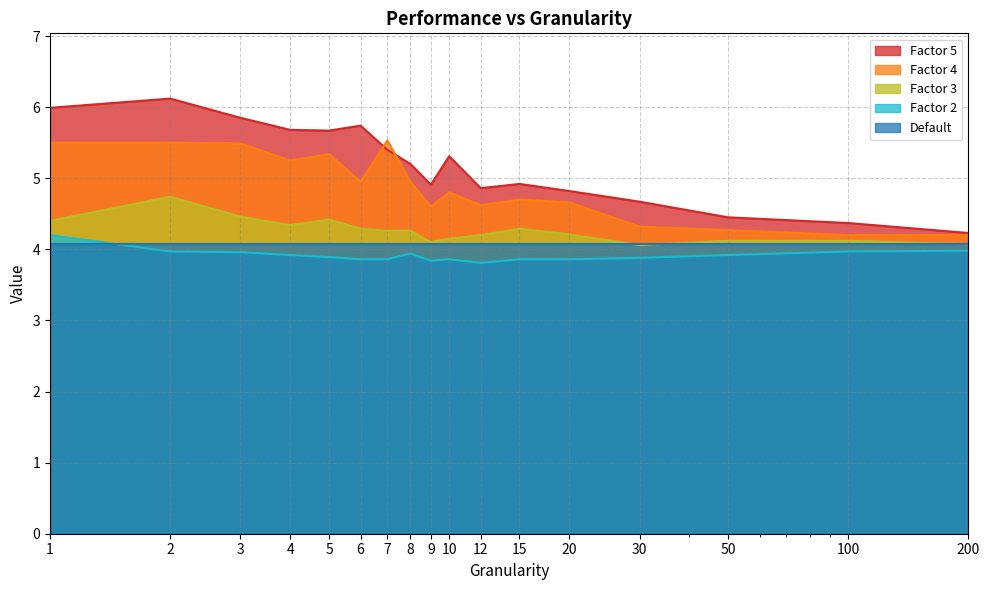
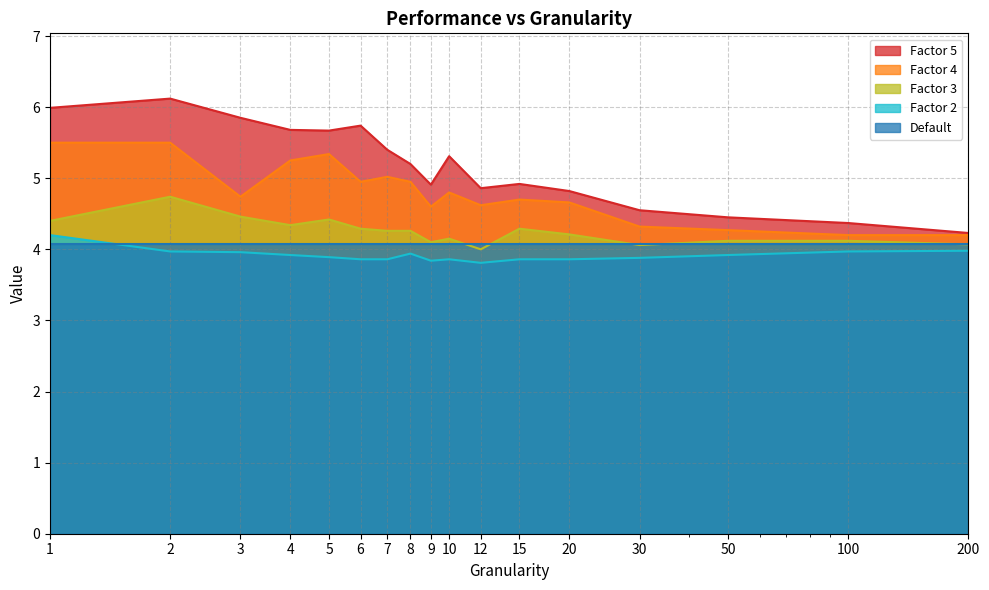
Factor 4, 3: 5.5 -> 4.7
Factor 4, 7: 5.5 -> 5.0
Factor 3, 12: 4.2 -> 4.0
Factor 5, 30: 4.7 -> 4.6
